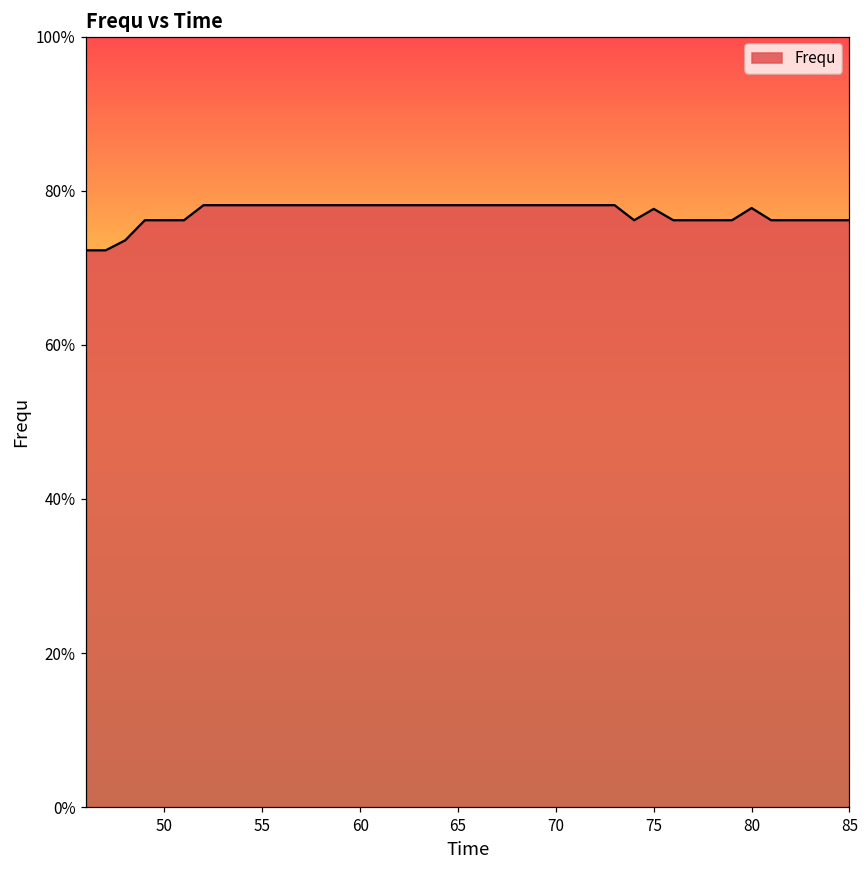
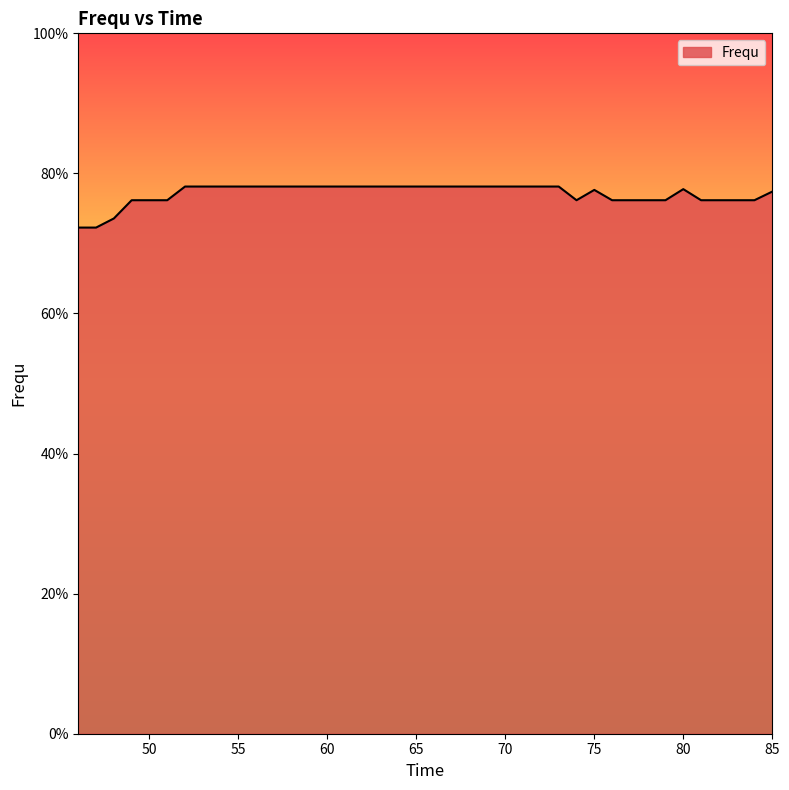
85: 76% -> 77%
